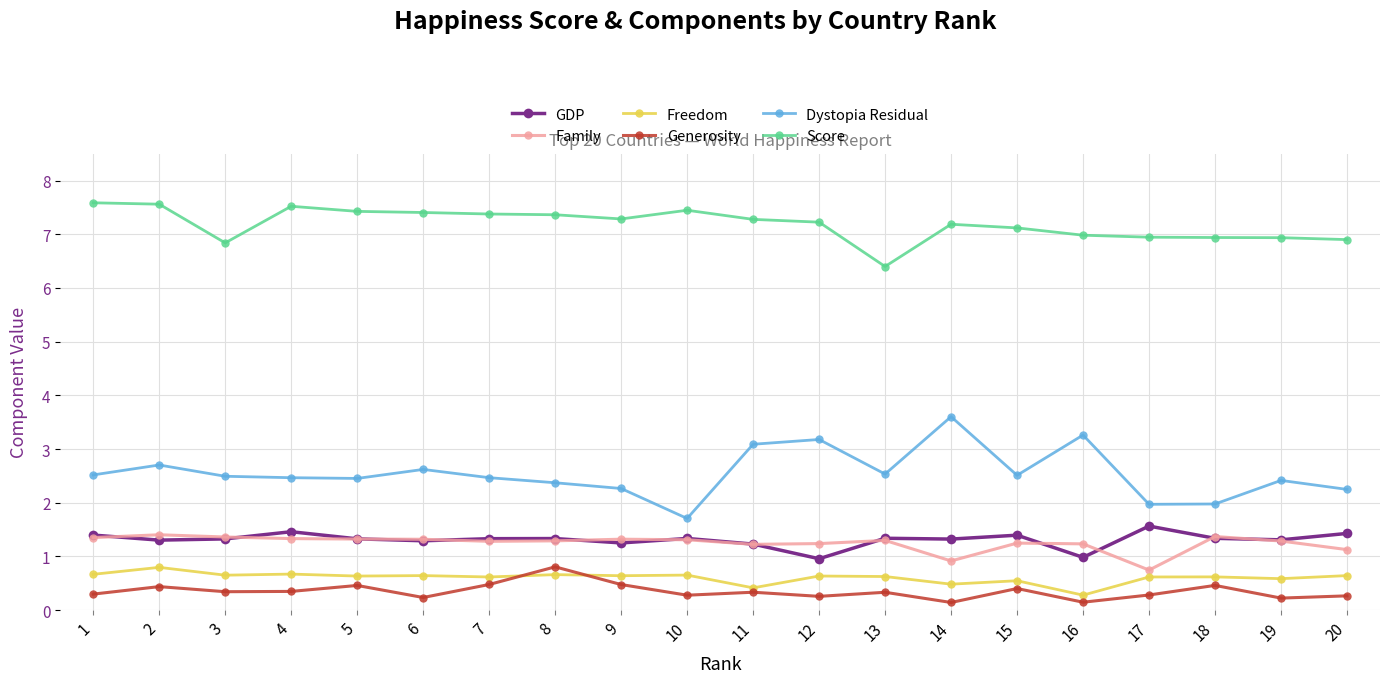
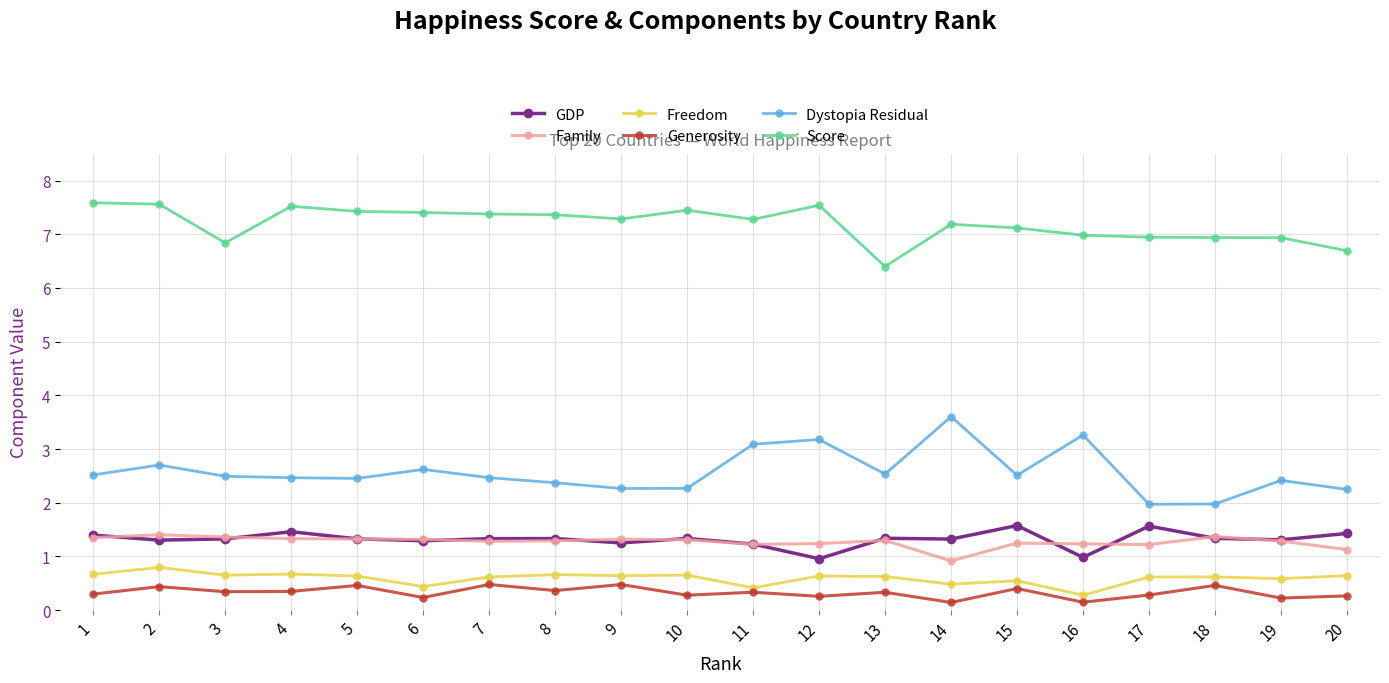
Freedom, 6: 0.6 -> 0.4
Generosity, 8: 0.8 -> 0.4
Dystopia Residual, 10: 1.7 -> 2.3
Score, 12: 7.2 -> 7.5
GDP, 15: 1.4 -> 1.6
Family, 17: 0.7 -> 1.2
Score, 20: 6.9 -> 6.7
